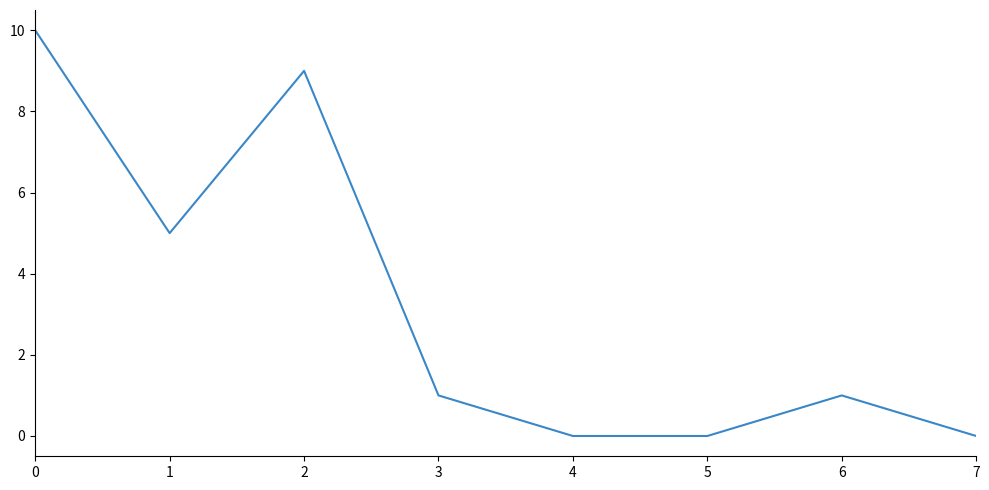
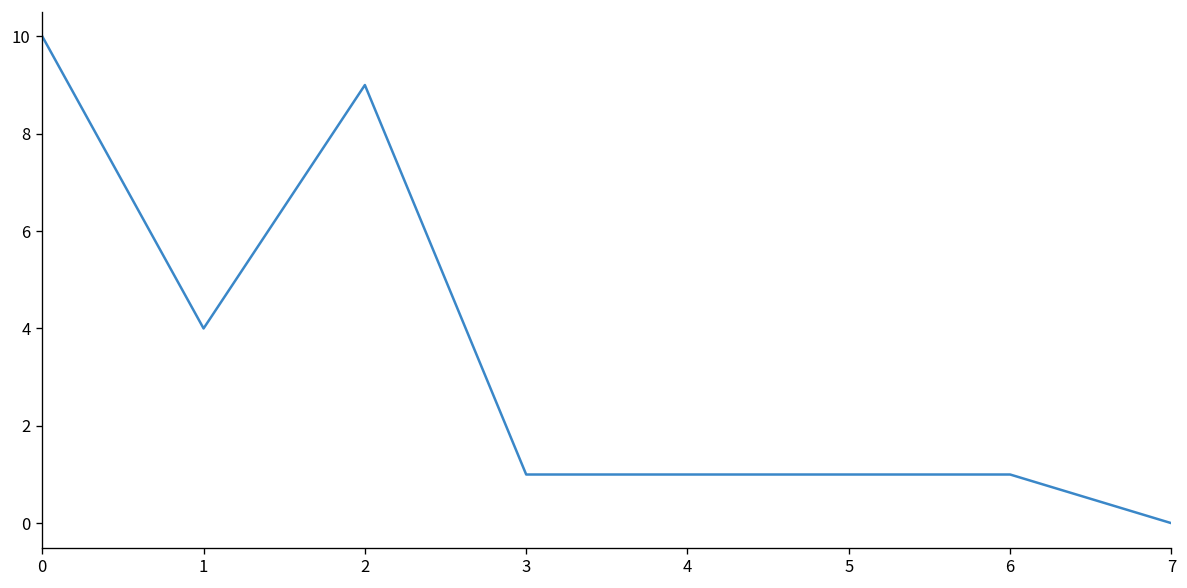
1: 5 -> 4
4: 0 -> 1
5: 0 -> 1
